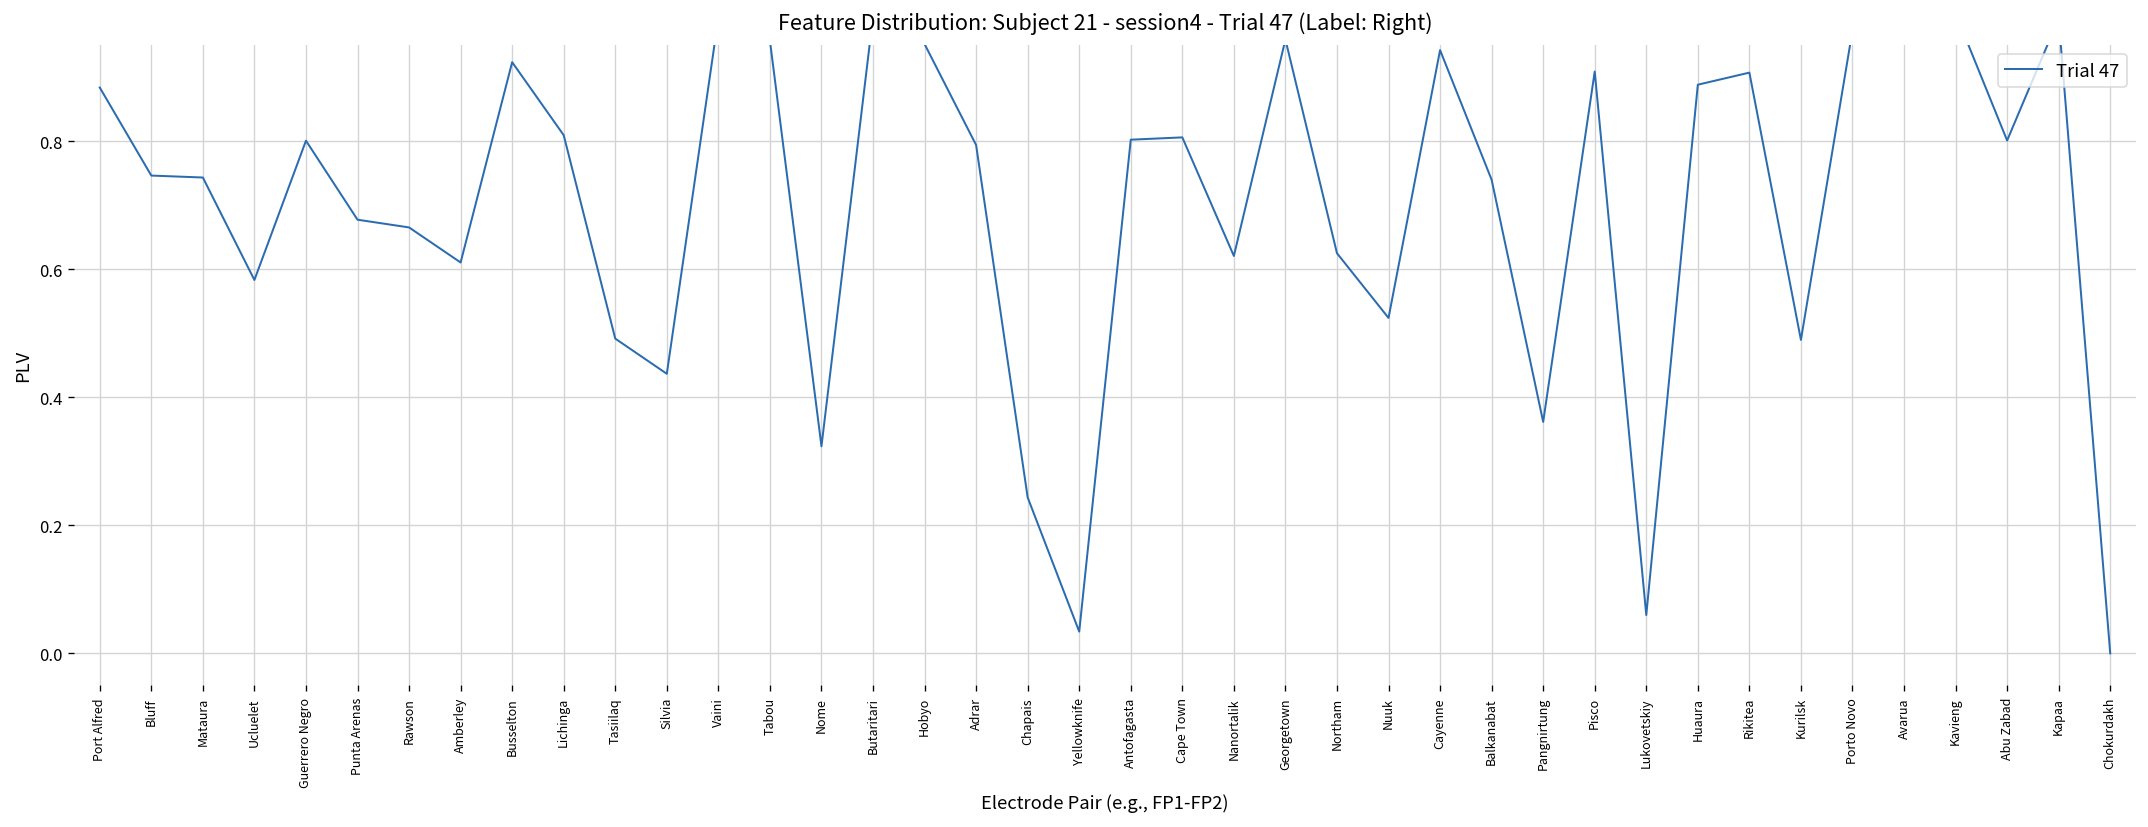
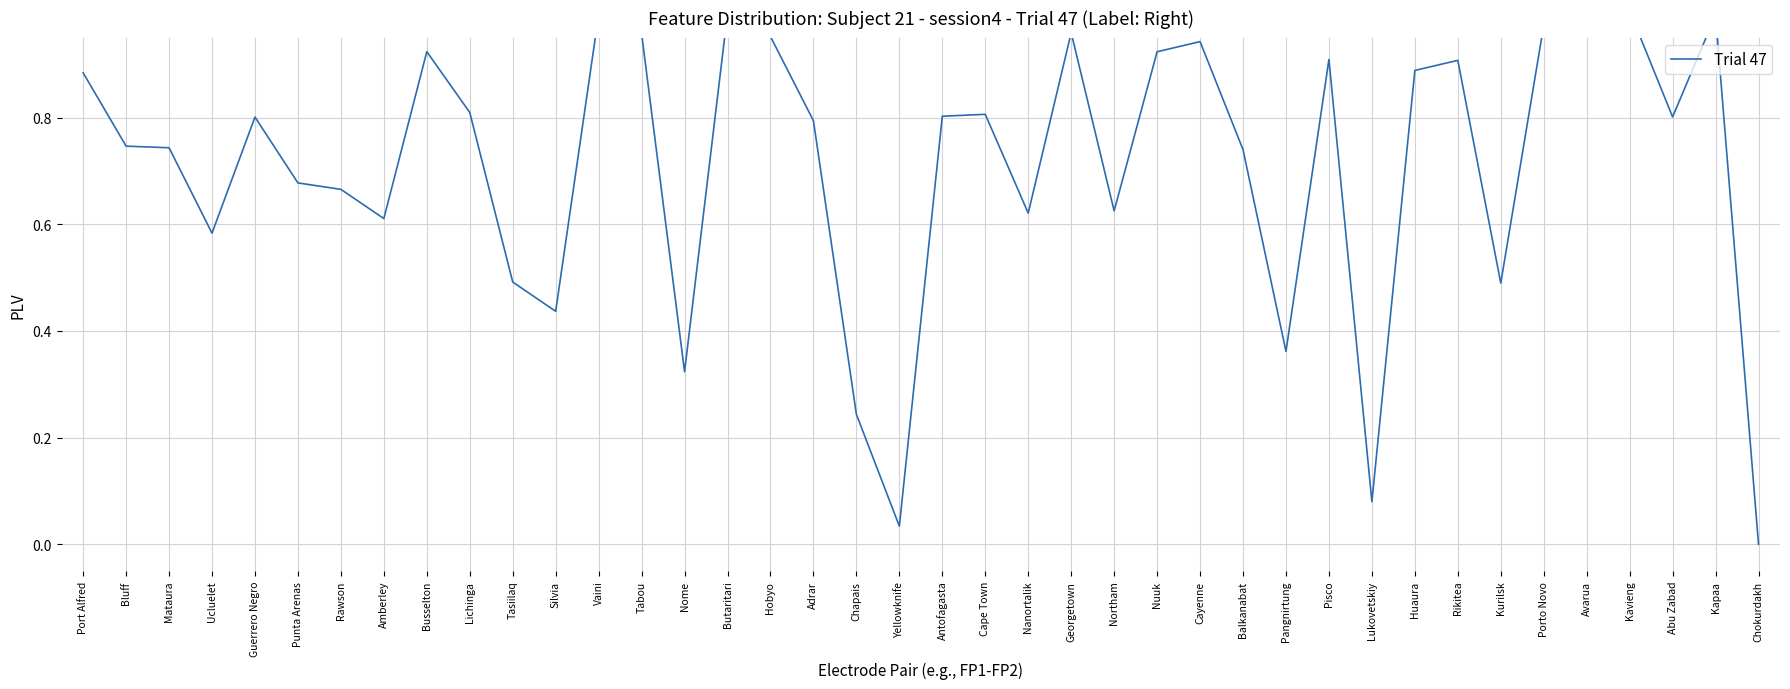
Nuuk: 0.52 -> 0.92
Lukovetskiy: 0.06 -> 0.08
